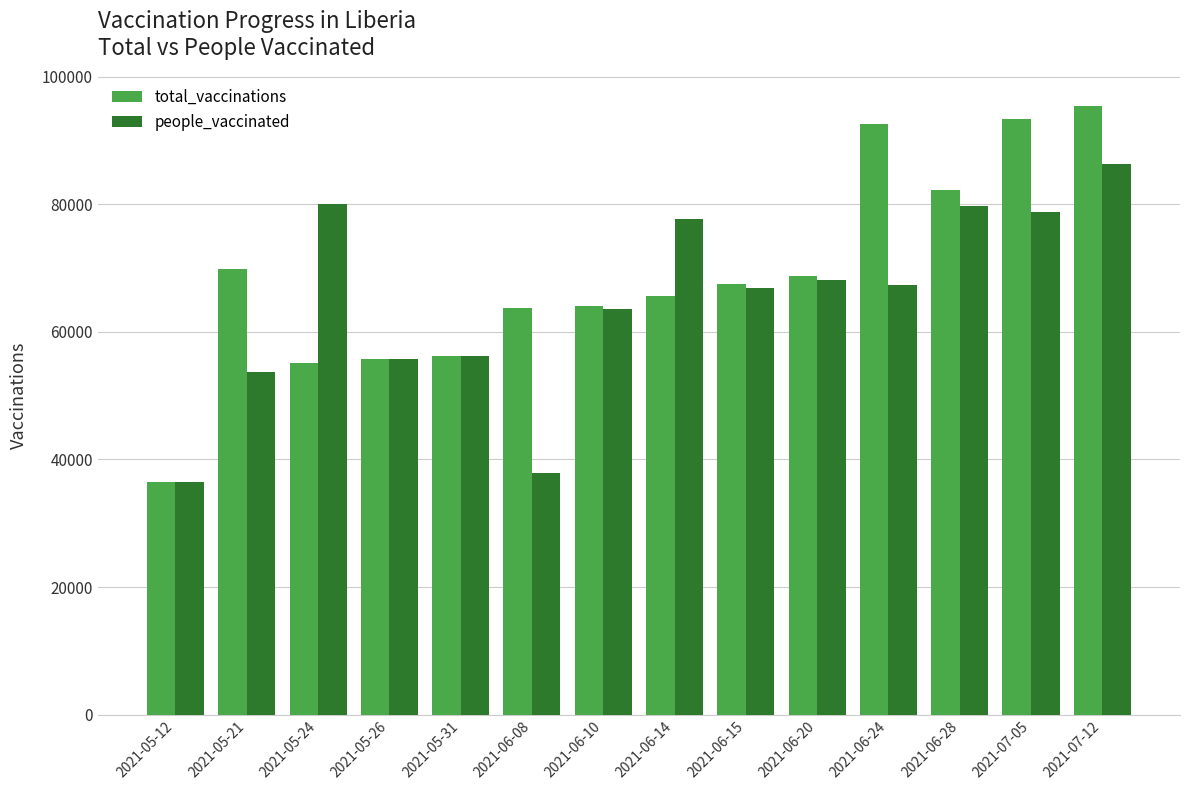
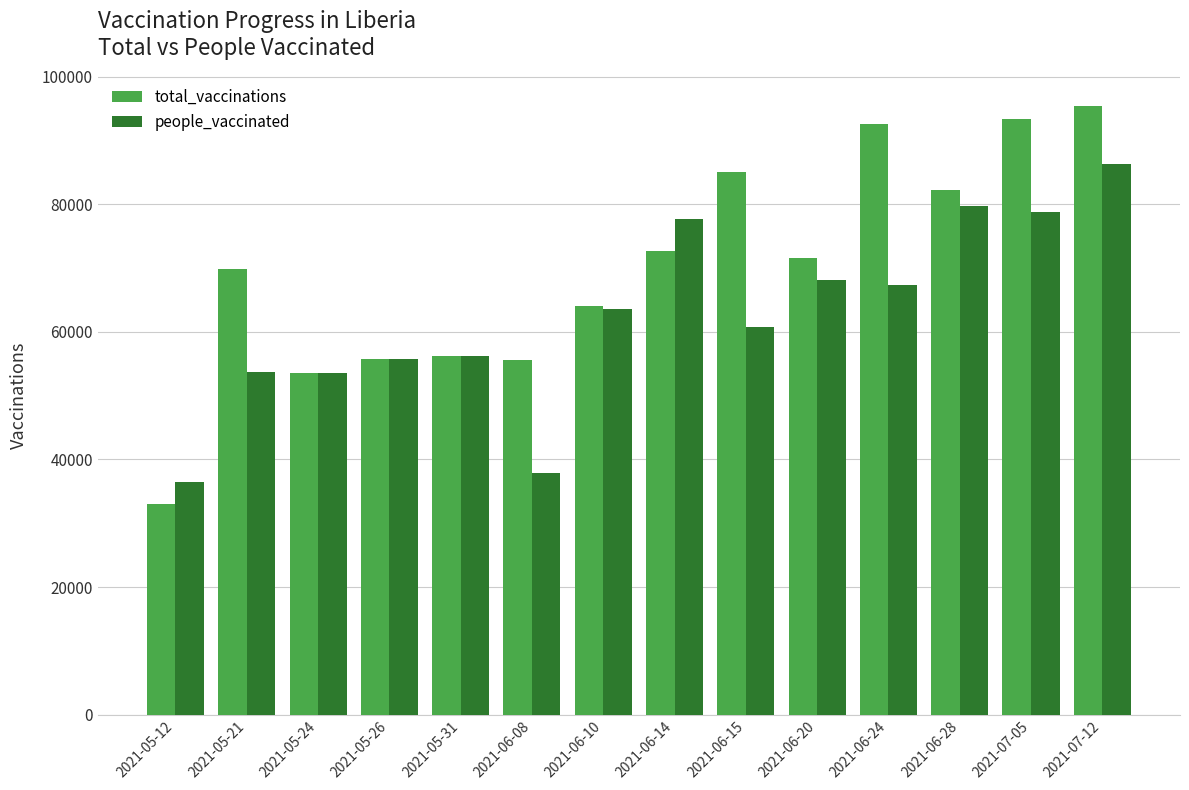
total_vaccinations, 2021-05-12: 36000 -> 33000
total_vaccinations, 2021-05-24: 55000 -> 54000
people_vaccinated, 2021-05-24: 80000 -> 54000
total_vaccinations, 2021-06-08: 64000 -> 56000
total_vaccinations, 2021-06-14: 66000 -> 73000
total_vaccinations, 2021-06-15: 67000 -> 85000
people_vaccinated, 2021-06-15: 67000 -> 61000
total_vaccinations, 2021-06-20: 69000 -> 72000
